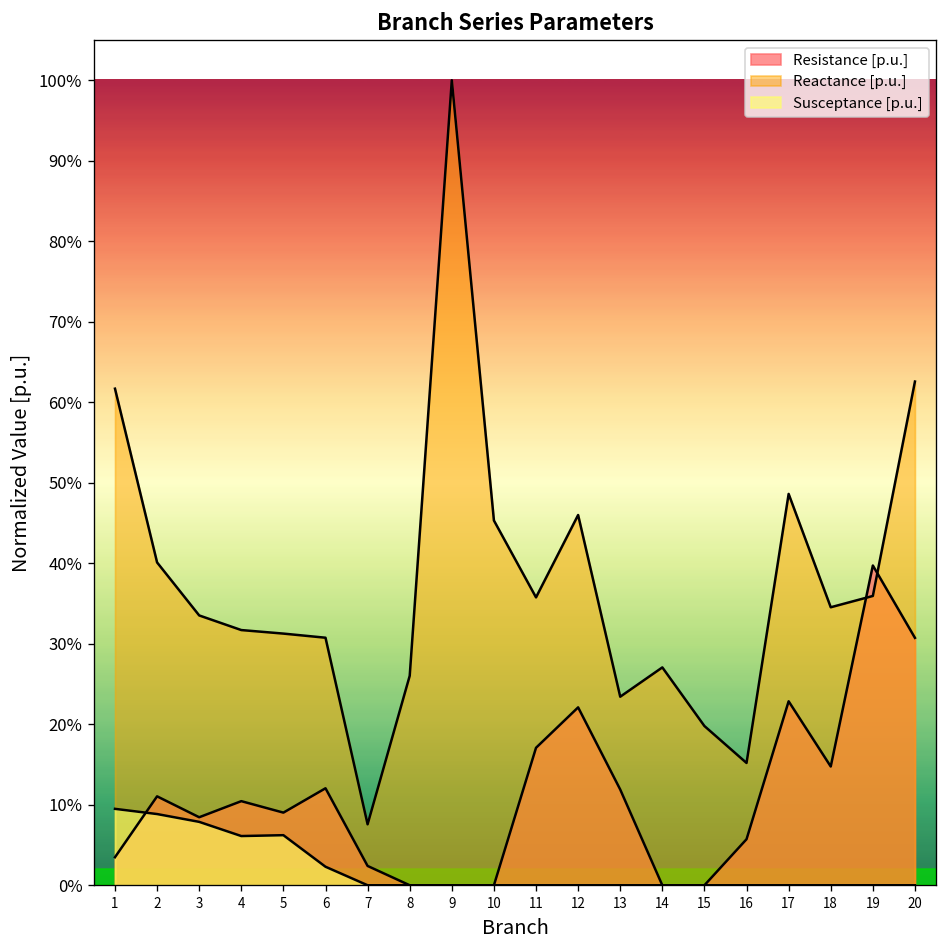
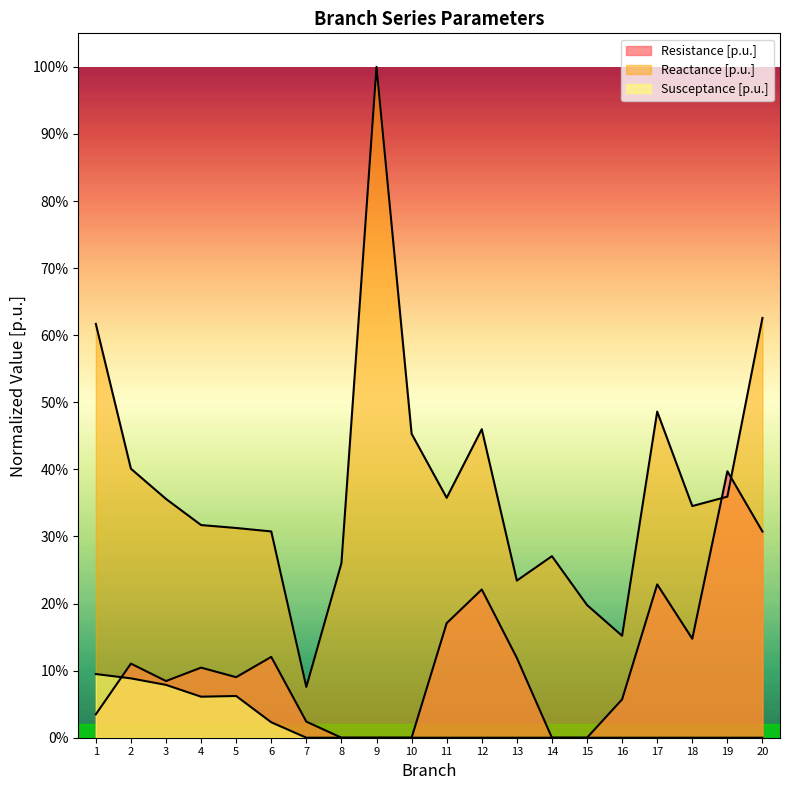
Reactance [p.u.], 3: 34% -> 36%
